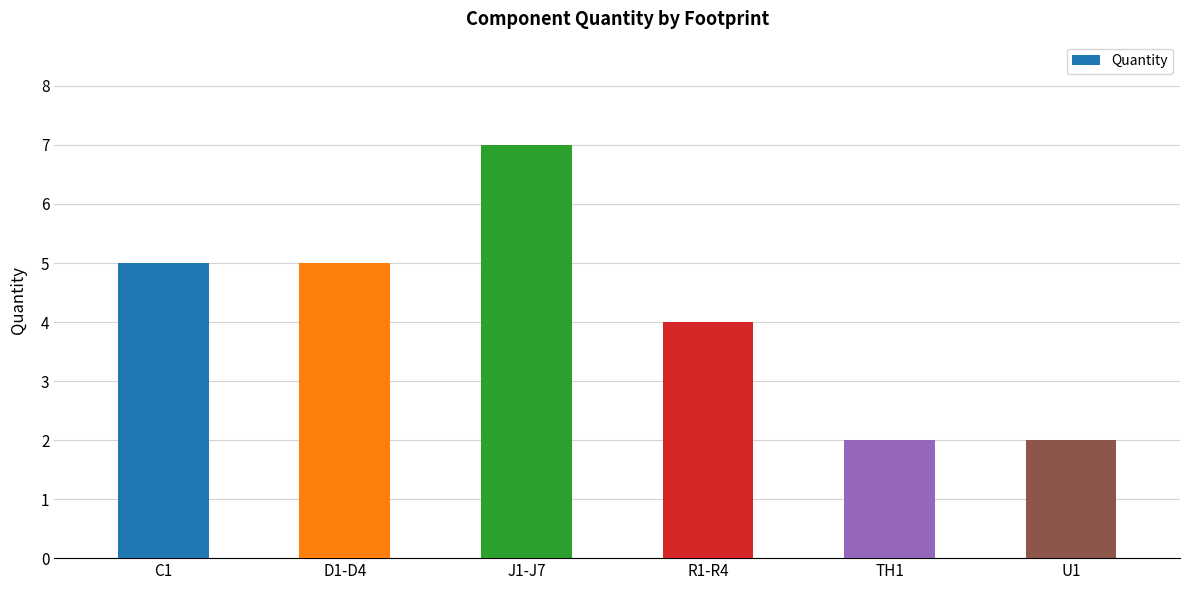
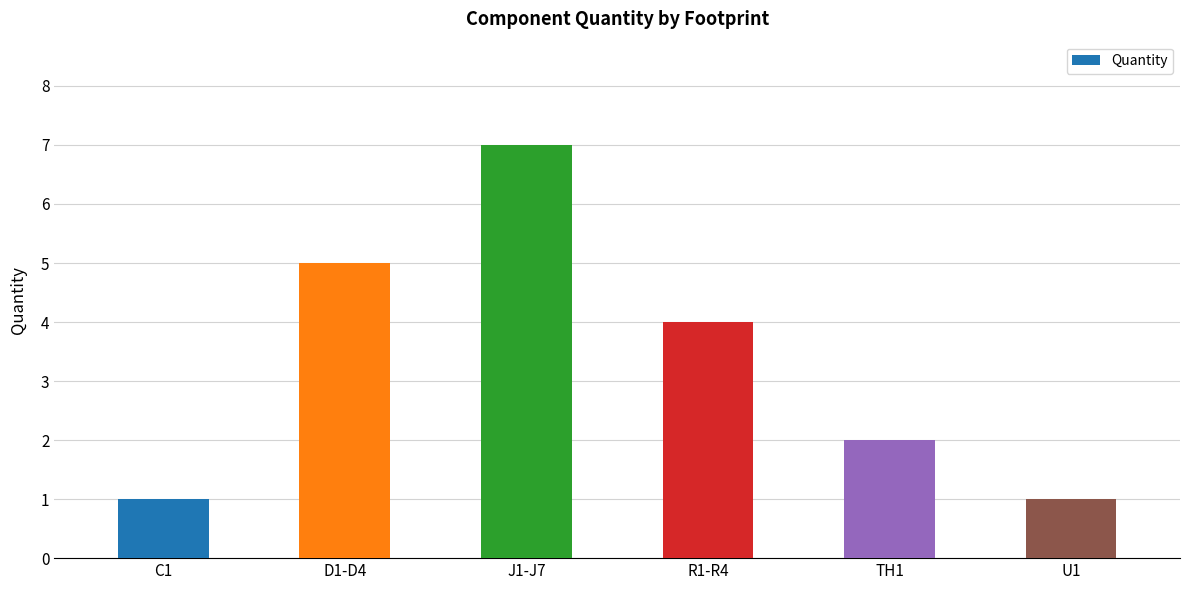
C1: 5 -> 1
U1: 2 -> 1
